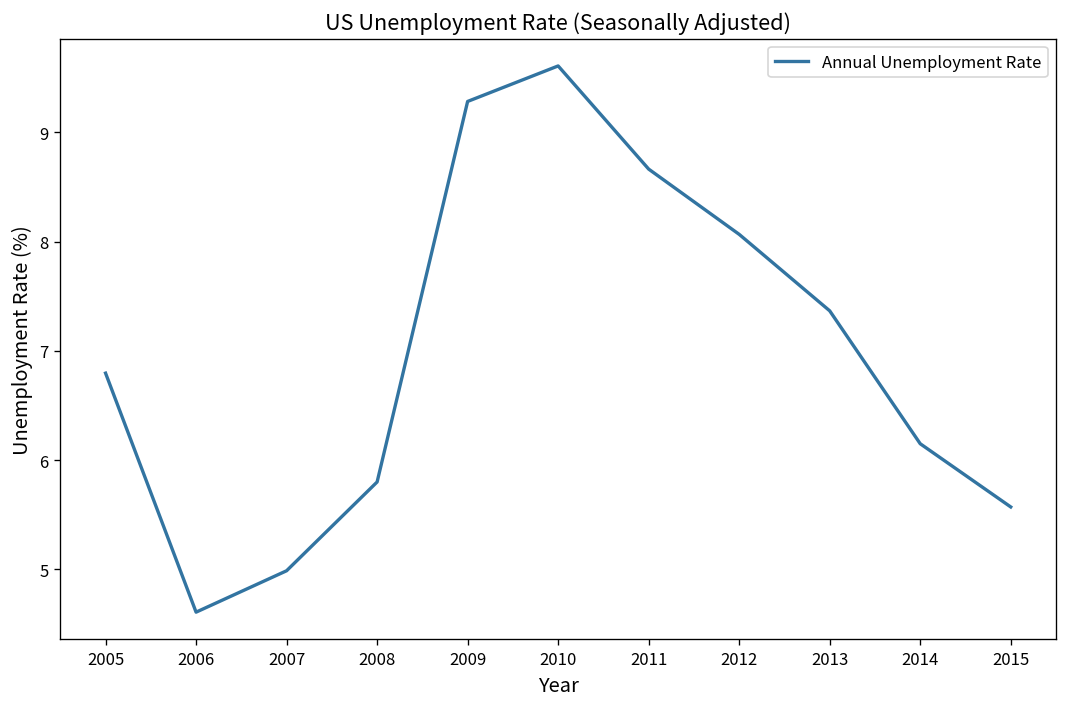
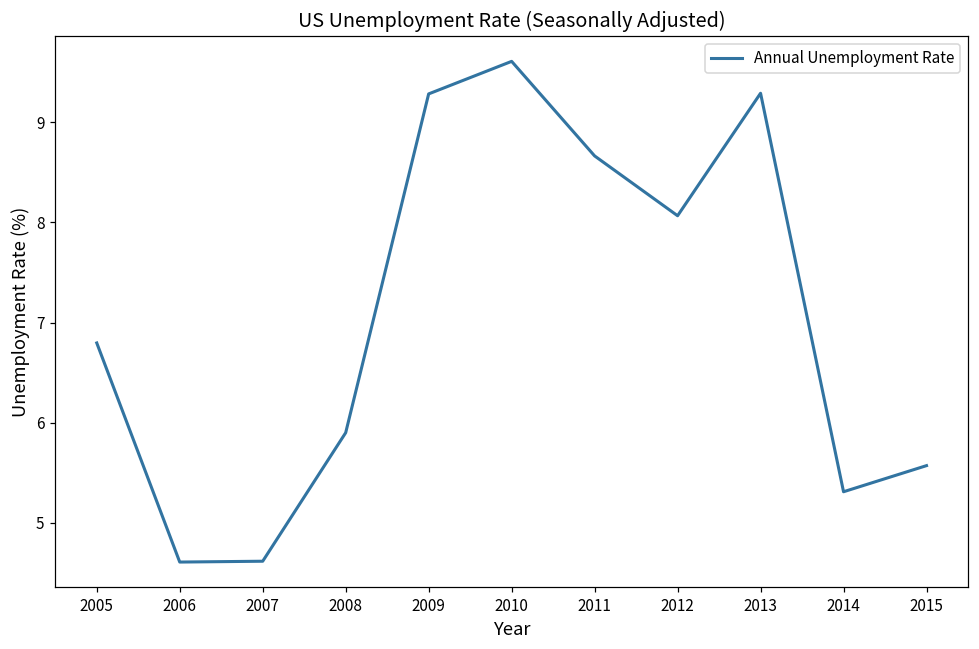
2007: 5.0 -> 4.6
2008: 5.8 -> 5.9
2013: 7.4 -> 9.3
2014: 6.1 -> 5.3
